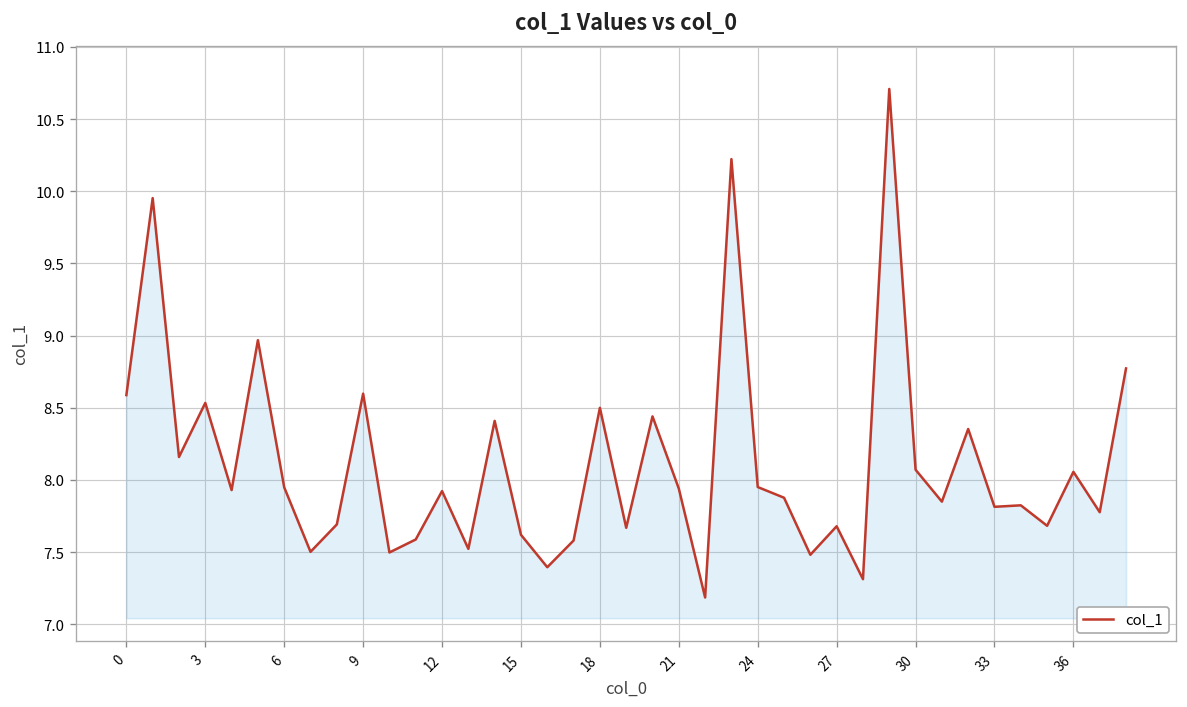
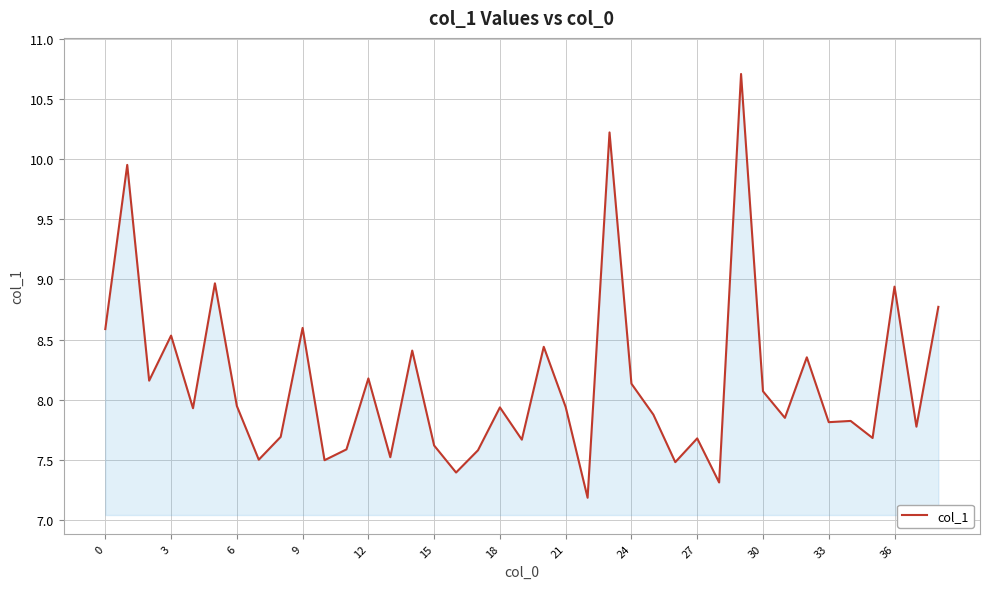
12: 7.92 -> 8.18
18: 8.50 -> 7.94
24: 7.95 -> 8.13
36: 8.06 -> 8.94
